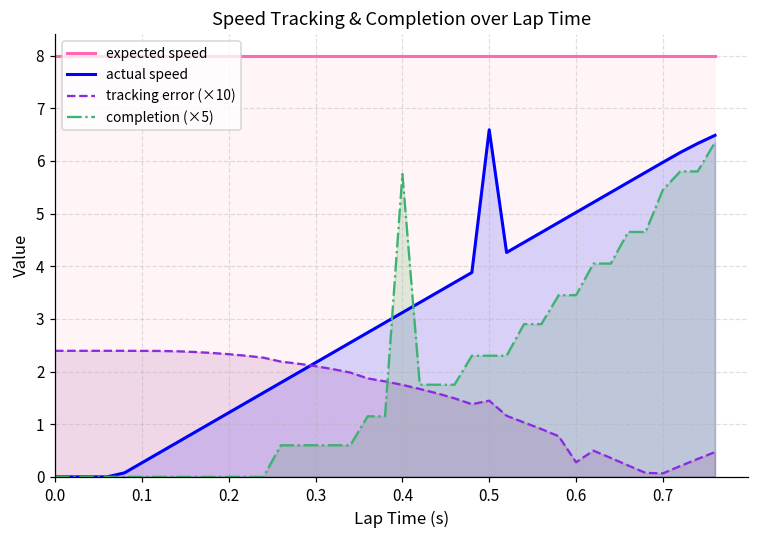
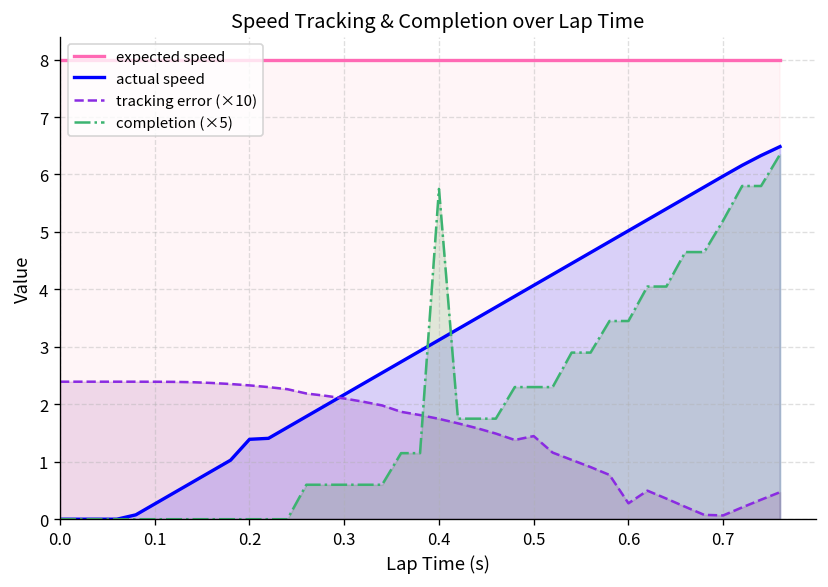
actual speed, 0.2: 1.2 -> 1.4
actual speed, 0.5: 6.6 -> 4.1
completion (×5), 0.7: 5.5 -> 5.2
